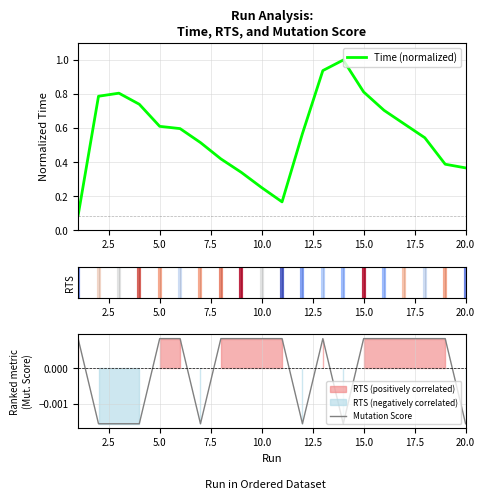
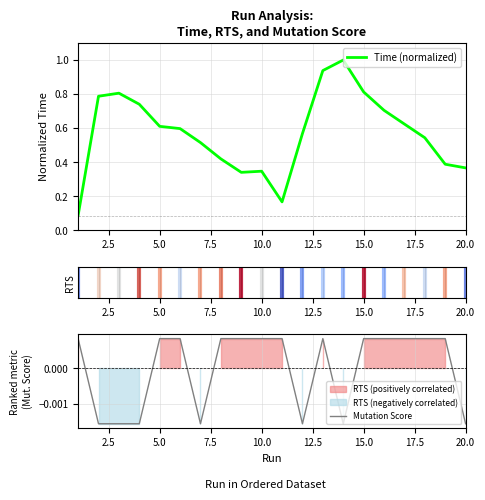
Run Analysis: Time, RTS, and Mutation Score, 10.0: 0.25 -> 0.35
